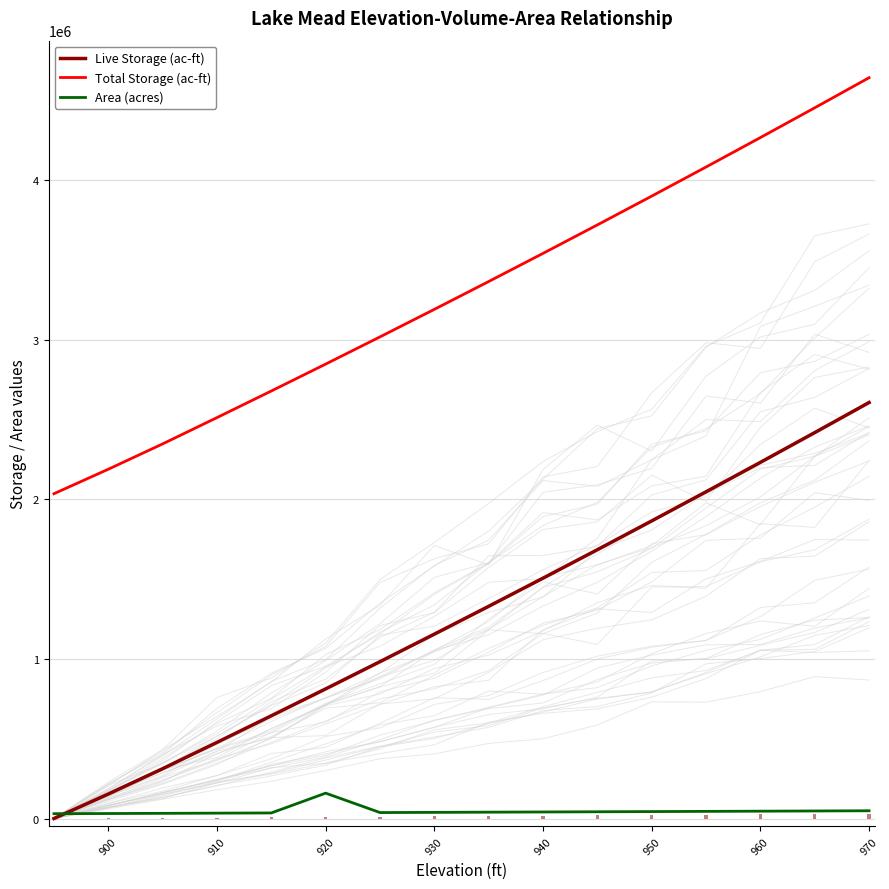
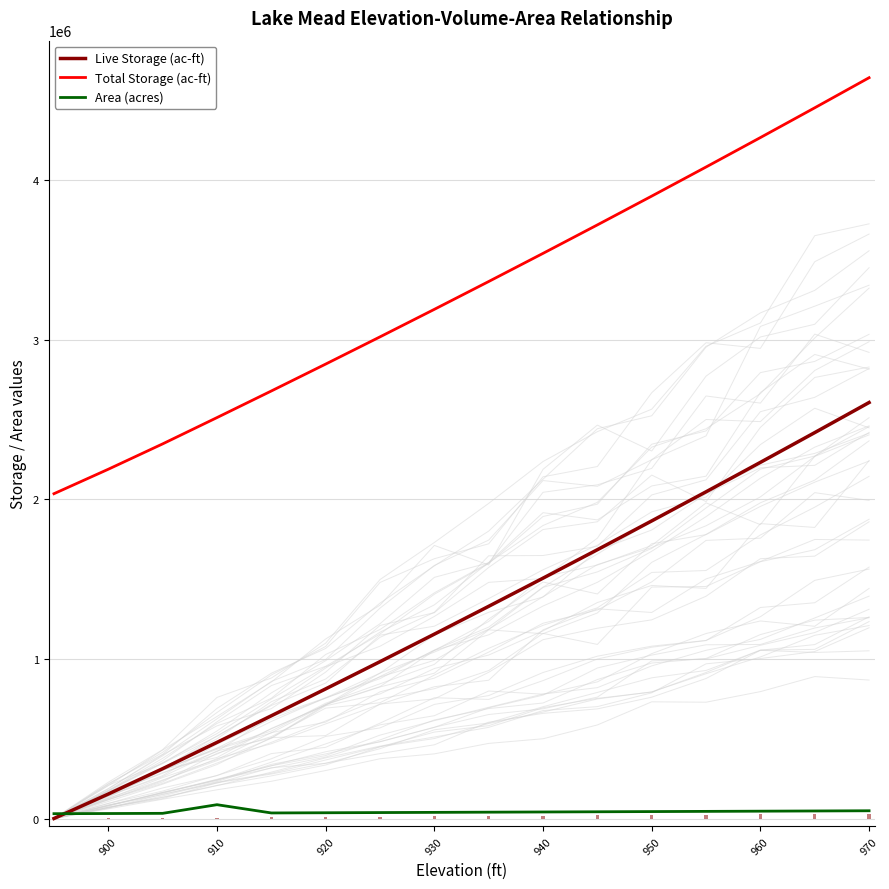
Area (acres), 910: 30000 -> 90000
Area (acres), 920: 160000 -> 40000
